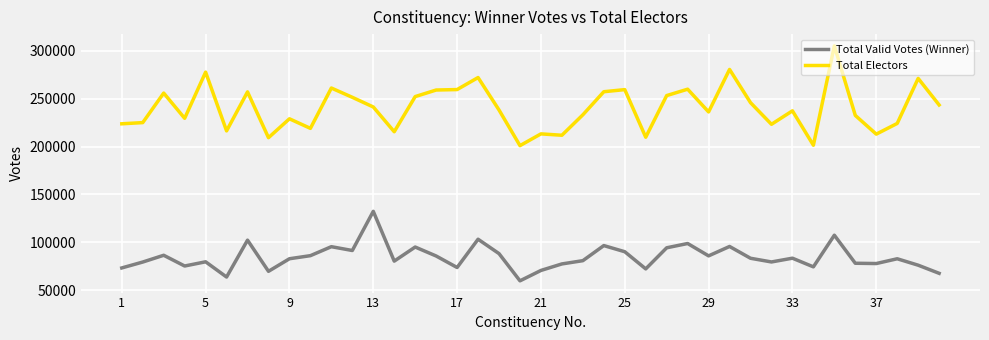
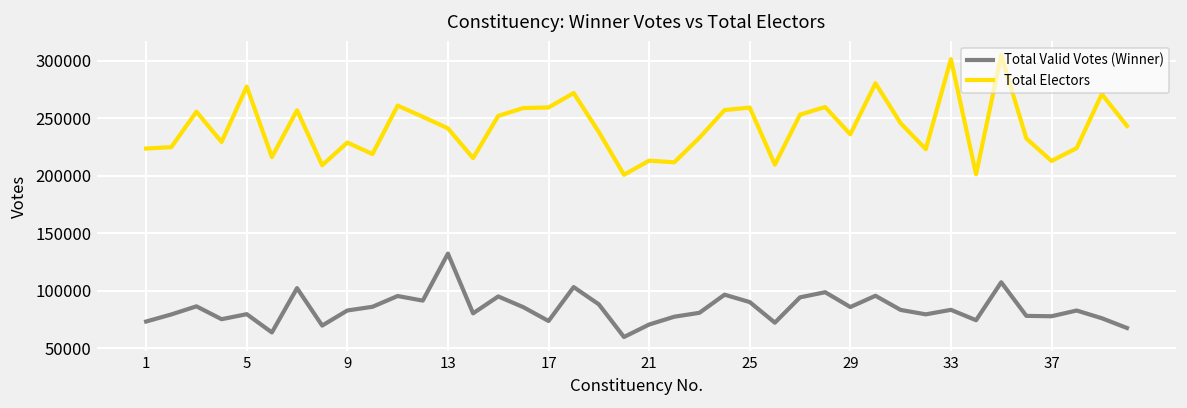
Total Electors, 33: 240000 -> 300000
